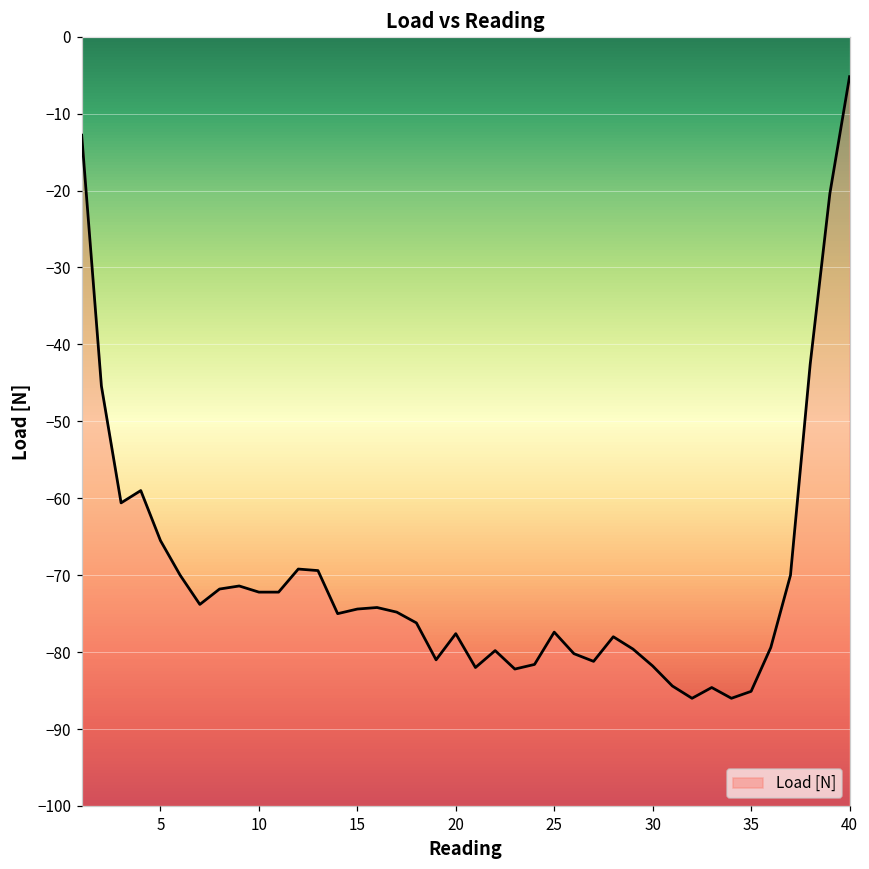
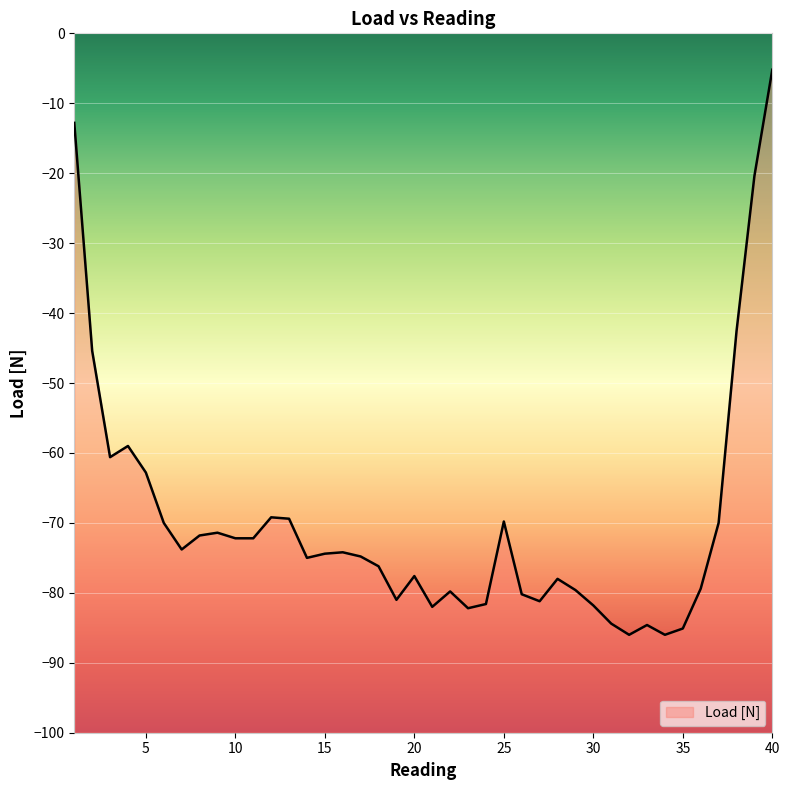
5: -66 -> -63
25: -77 -> -70
